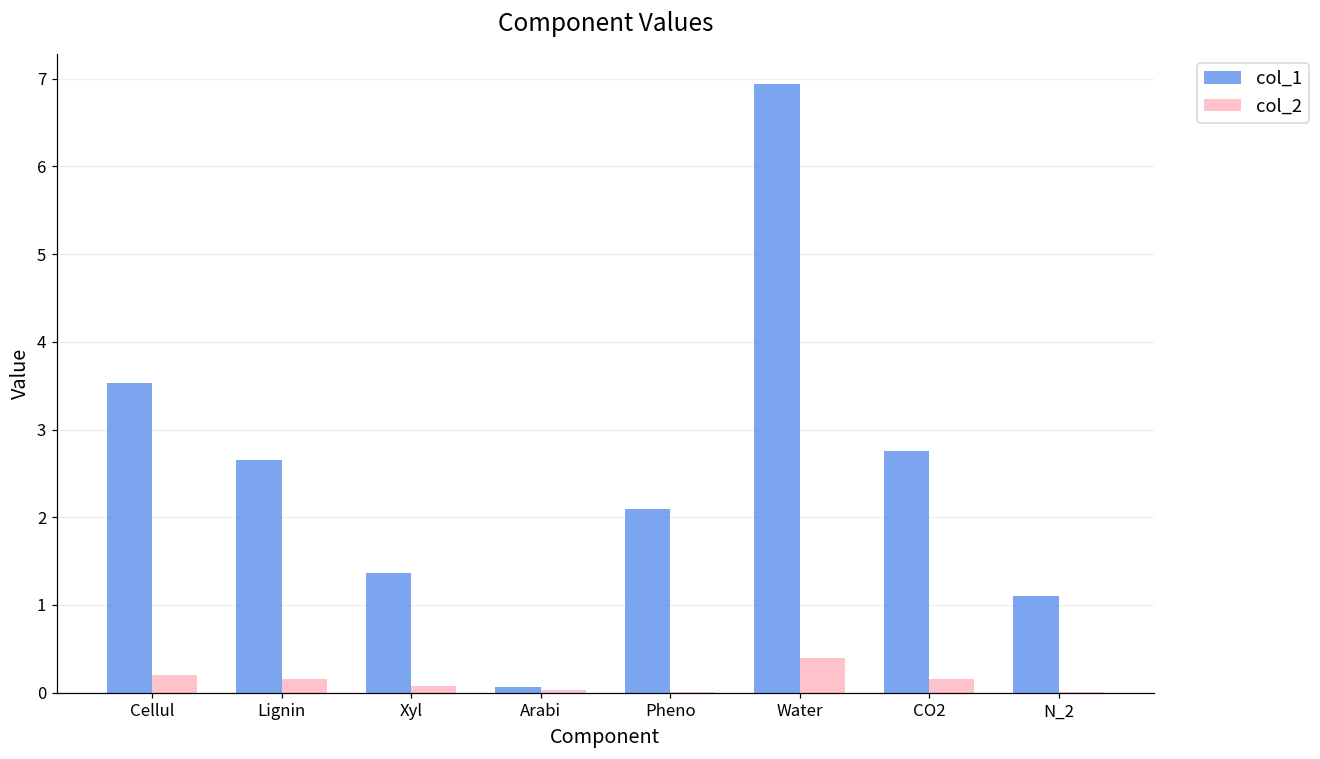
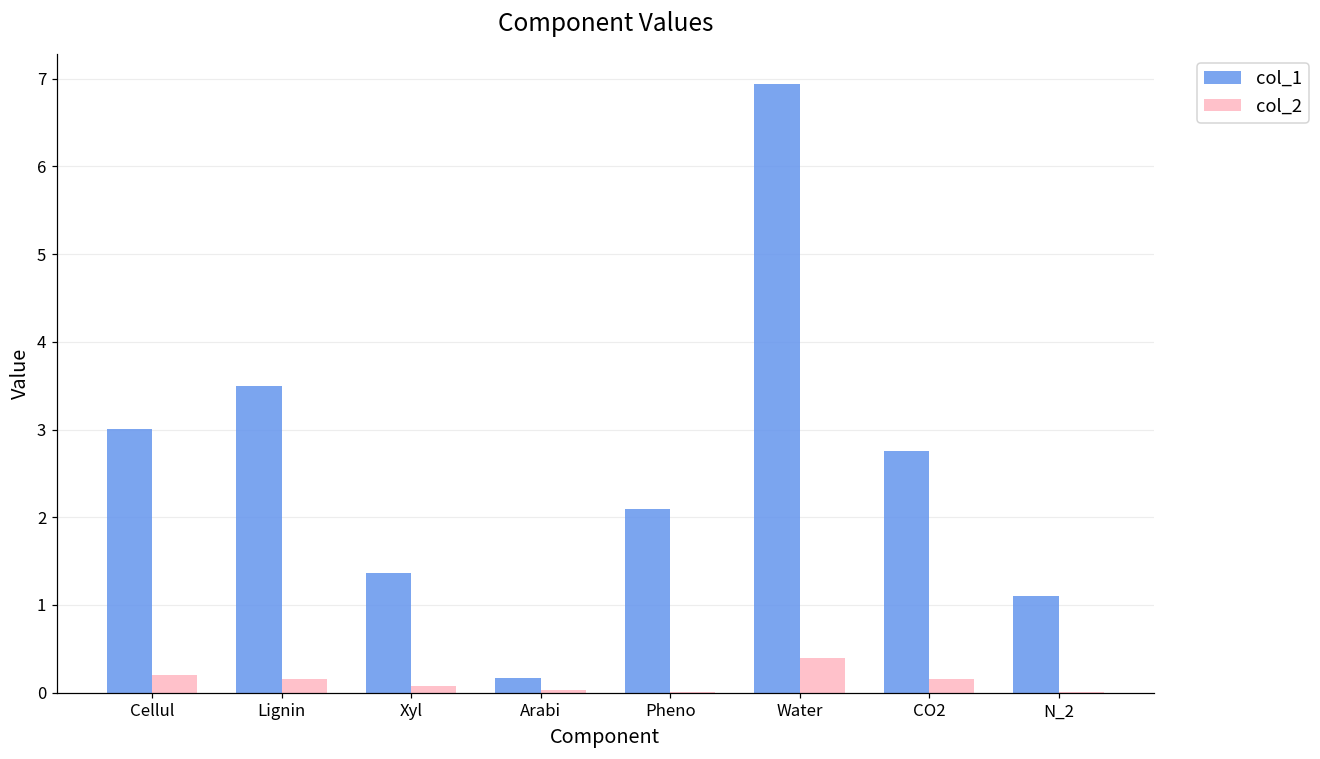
col_1, Cellul: 3.5 -> 3.0
col_1, Lignin: 2.6 -> 3.5
col_1, Arabi: 0.1 -> 0.2
